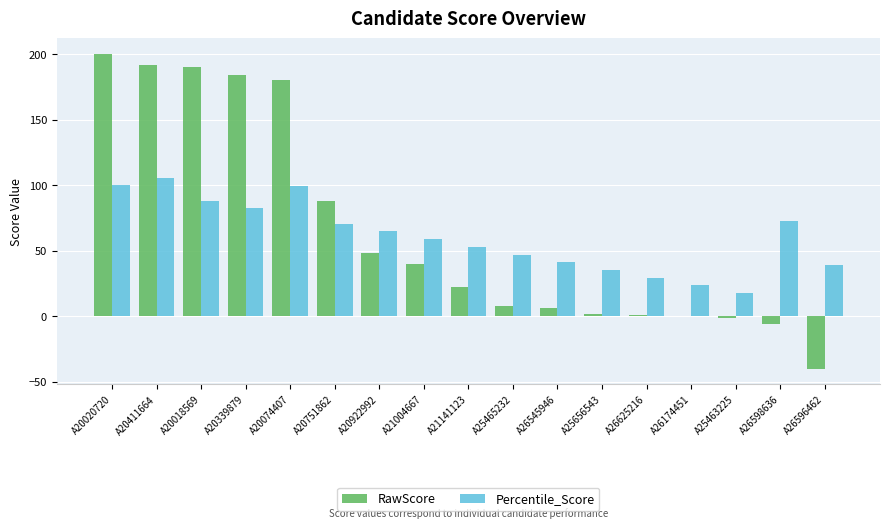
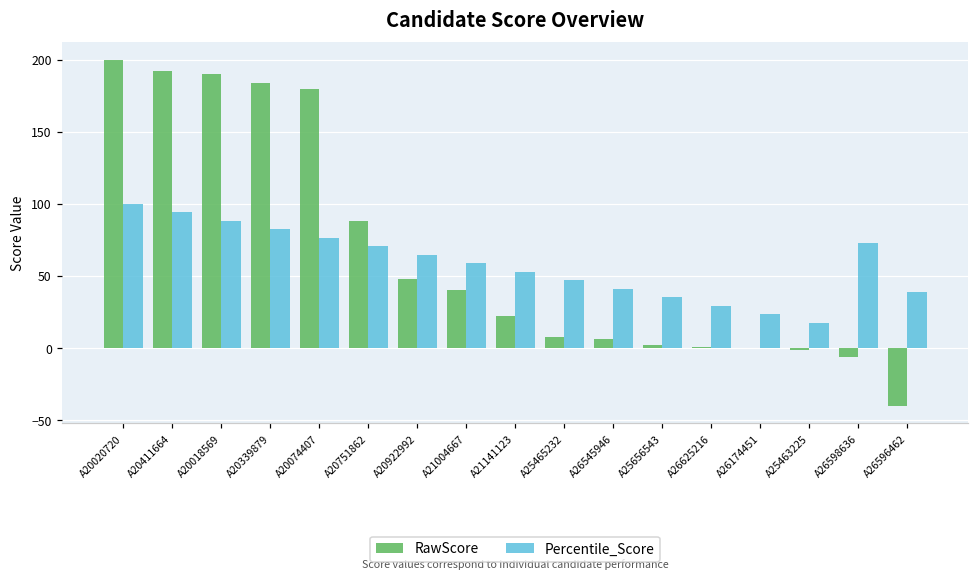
Percentile_Score, A20411664: 105 -> 94
Percentile_Score, A20074407: 100 -> 76
